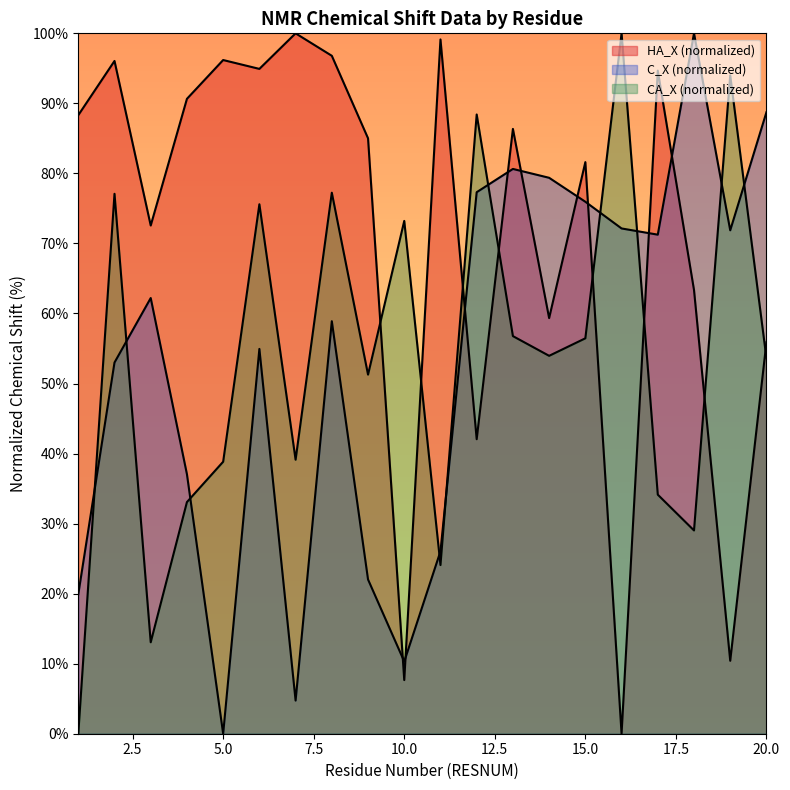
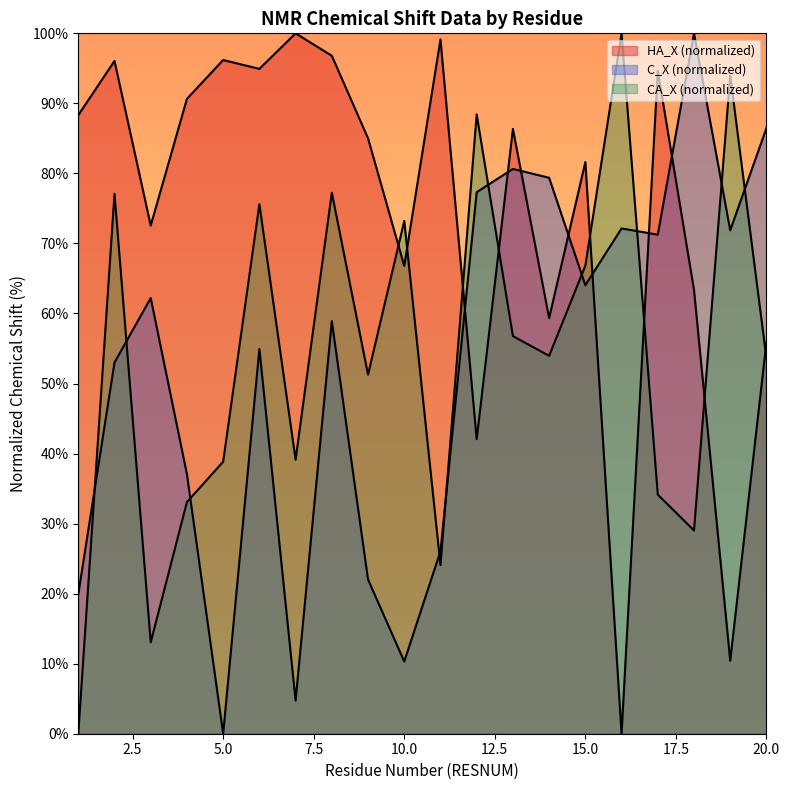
HA_X (normalized), 10.0: 8% -> 67%
C_X (normalized), 15.0: 76% -> 64%
CA_X (normalized), 15.0: 56% -> 67%
C_X (normalized), 20.0: 89% -> 86%
